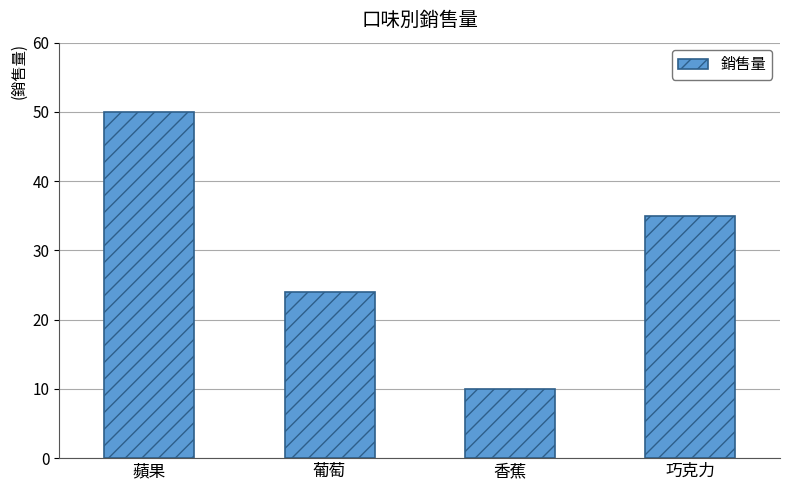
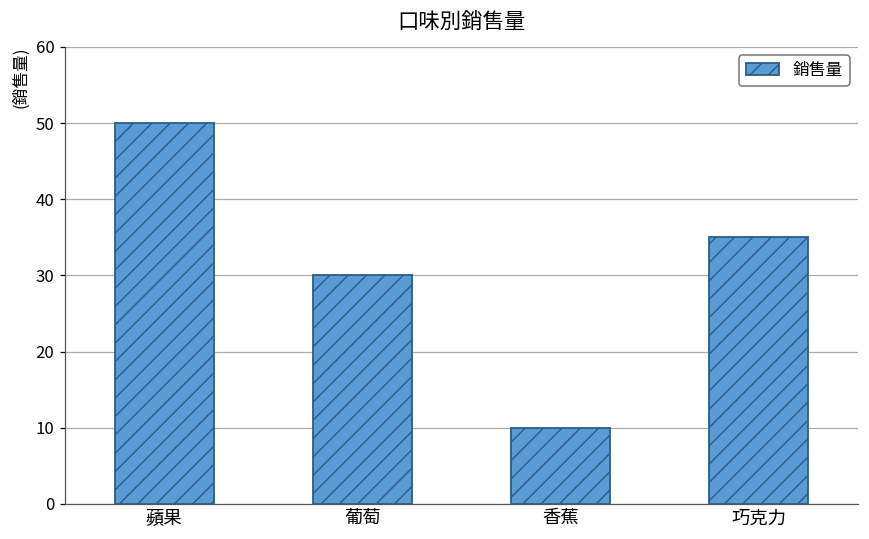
葡萄: 24 -> 30
